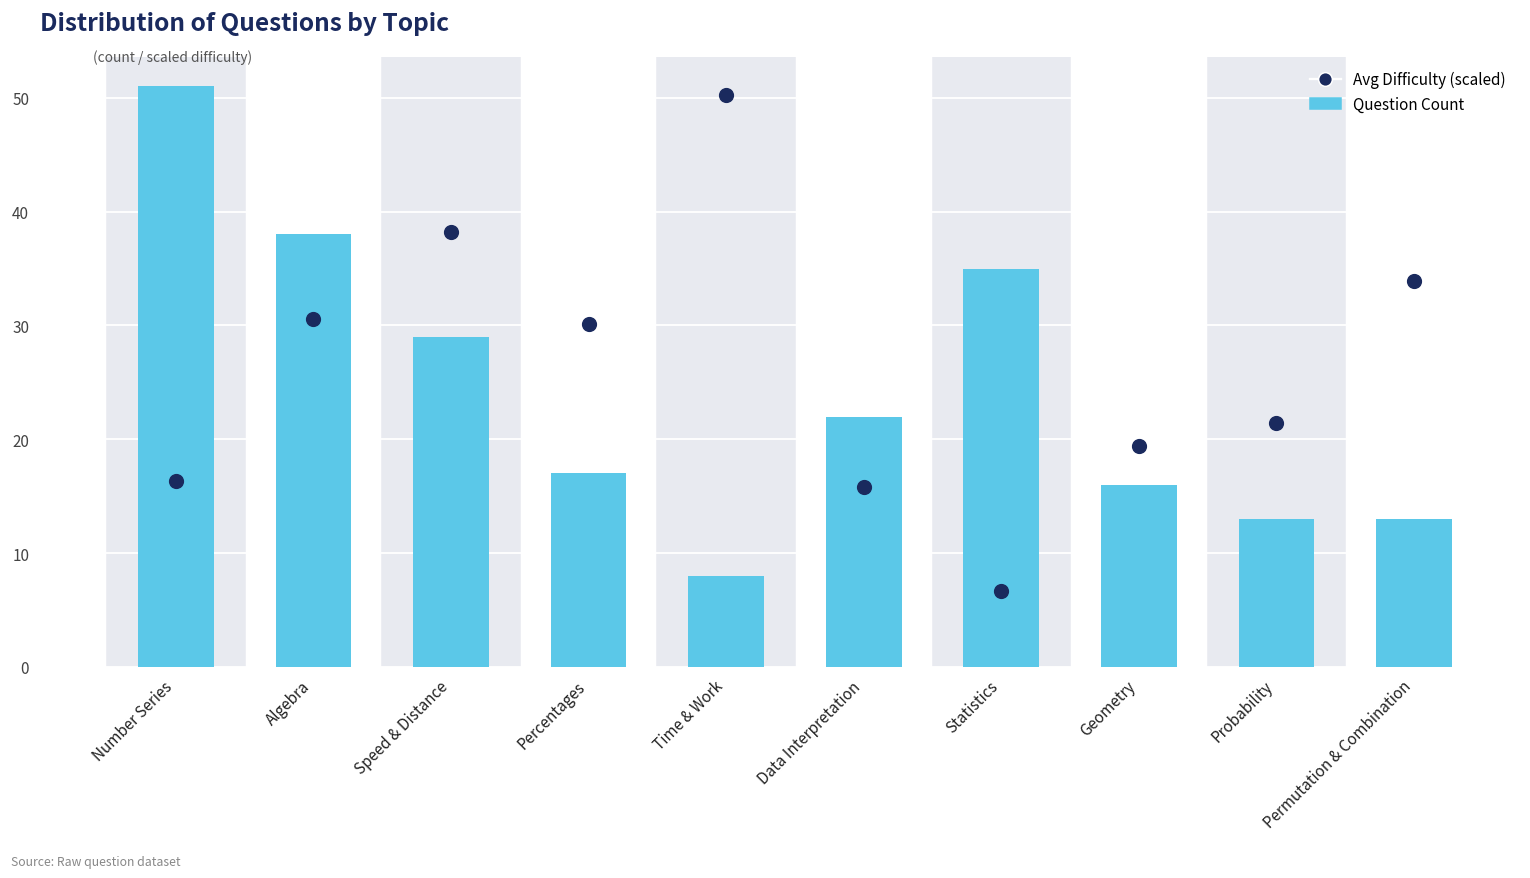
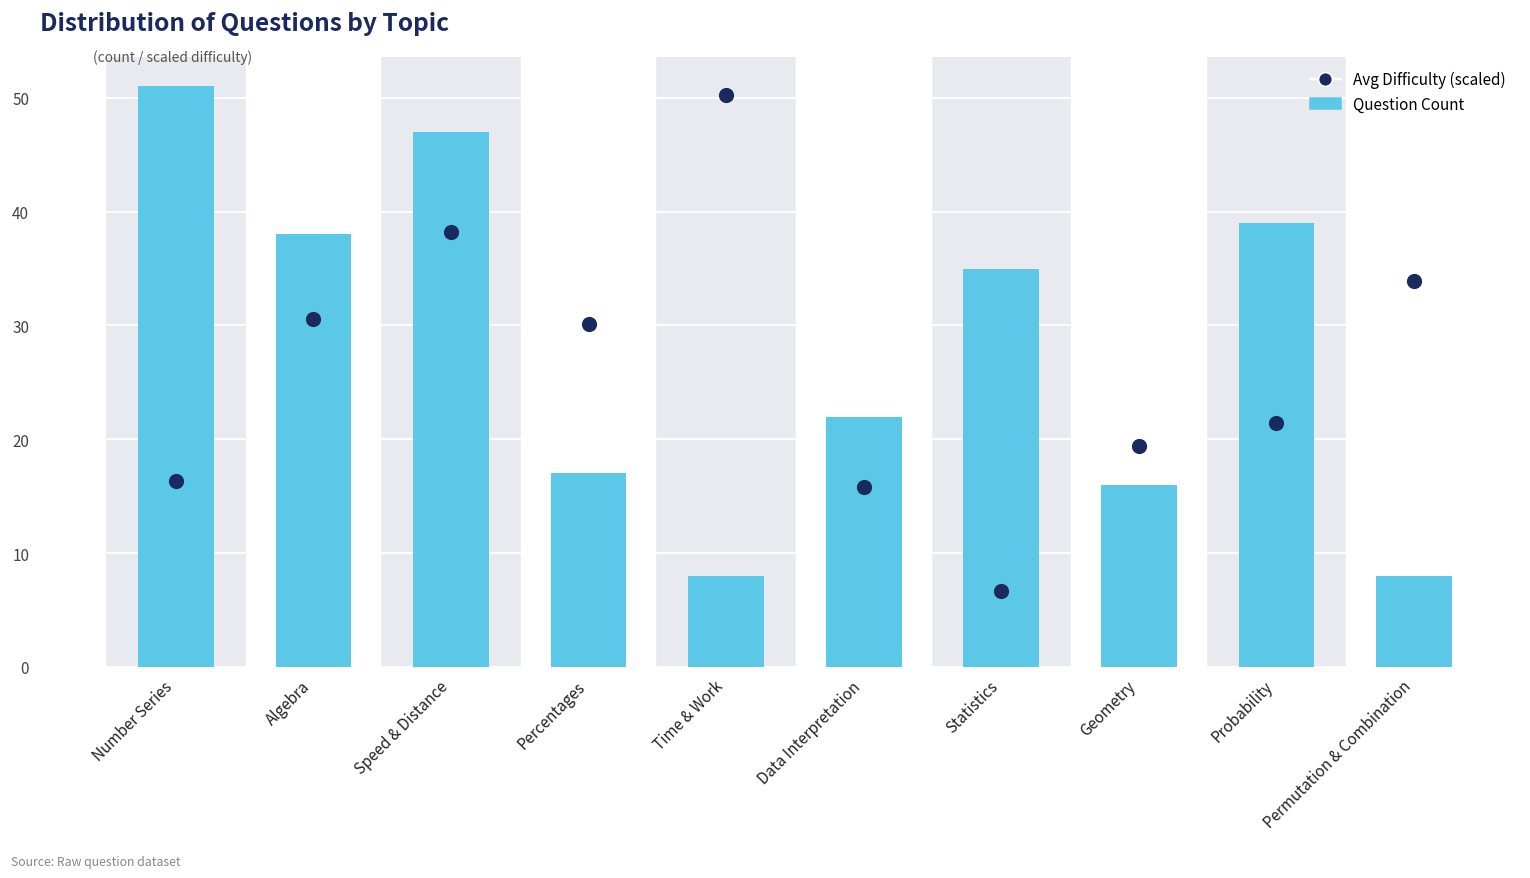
Question Count, Speed & Distance: 29 -> 47
Question Count, Probability: 13 -> 39
Question Count, Permutation & Combination: 13 -> 8
